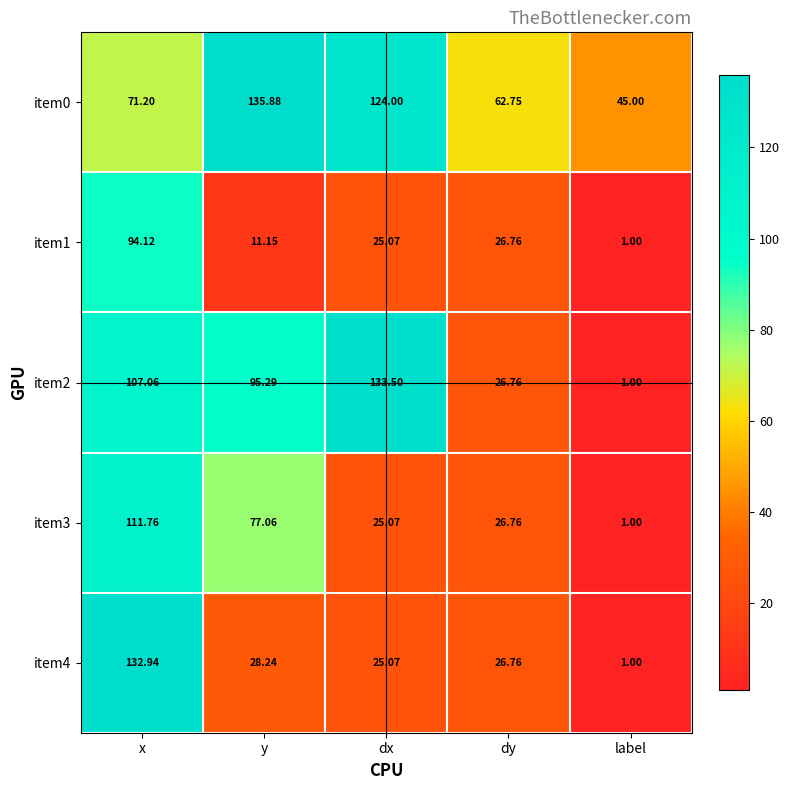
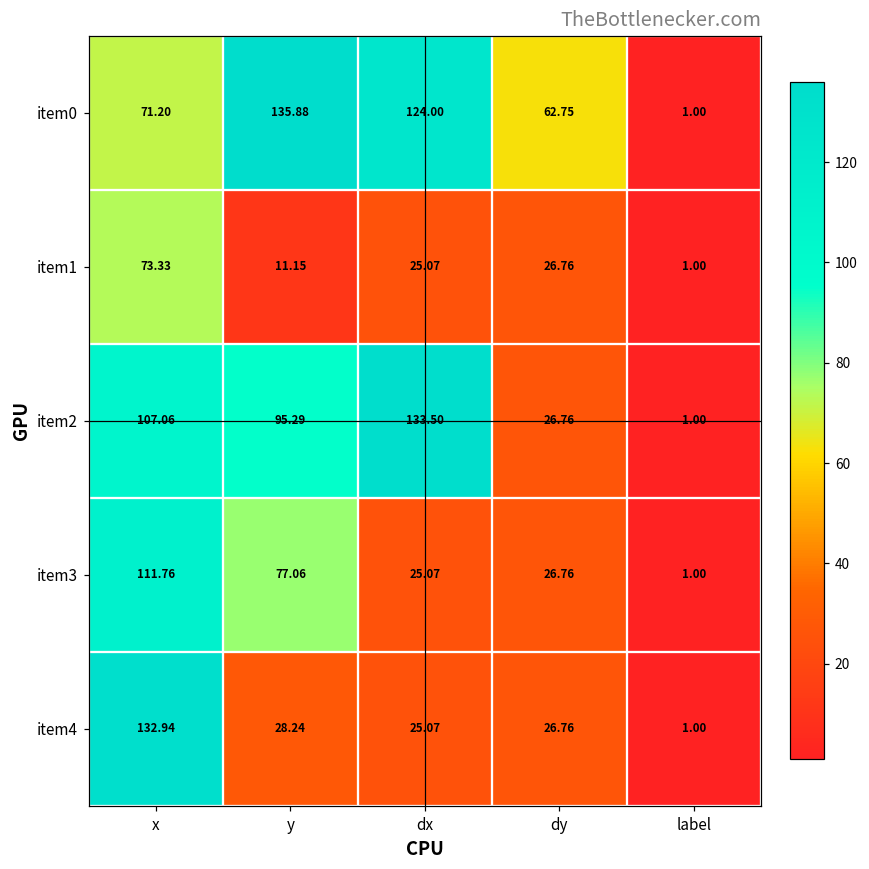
item0, label: 45.00 -> 1.00
item1, x: 94.12 -> 73.33
